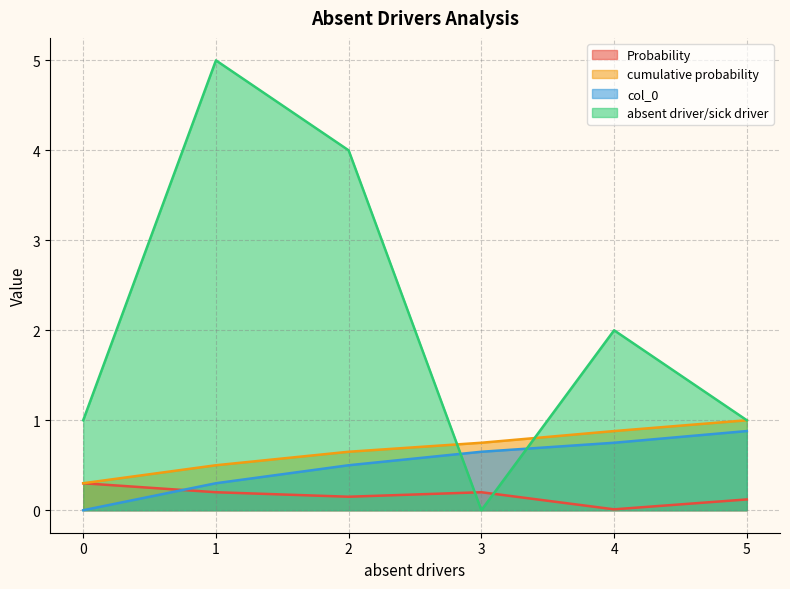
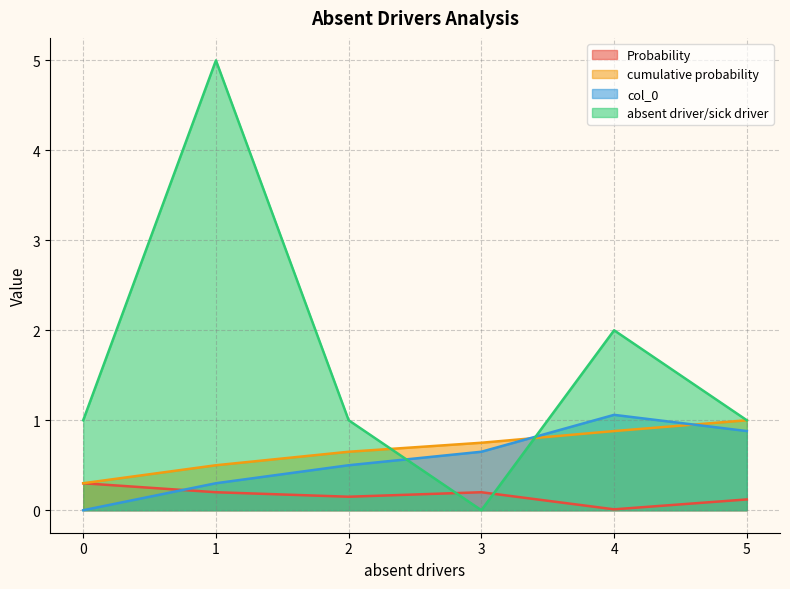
absent driver/sick driver, 2: 4 -> 1
col_0, 4: 0.8 -> 1.1
